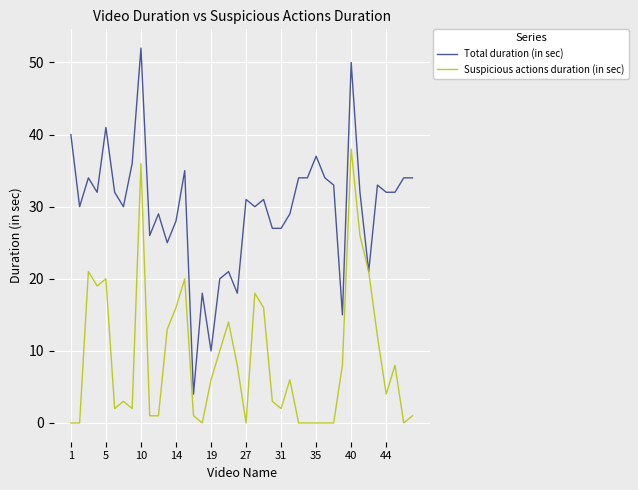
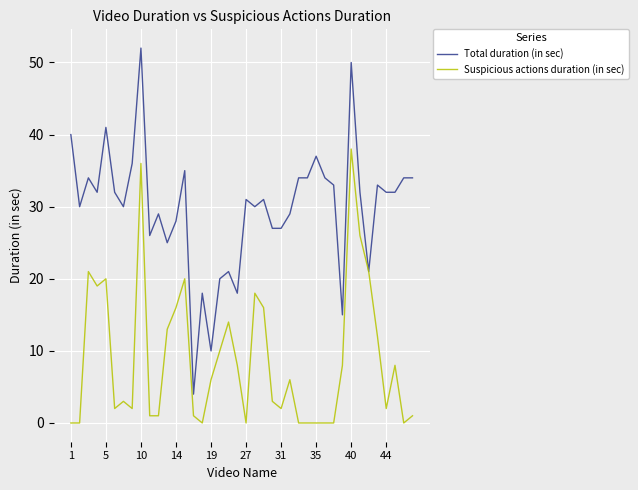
Suspicious actions duration (in sec), 44: 4 -> 2
